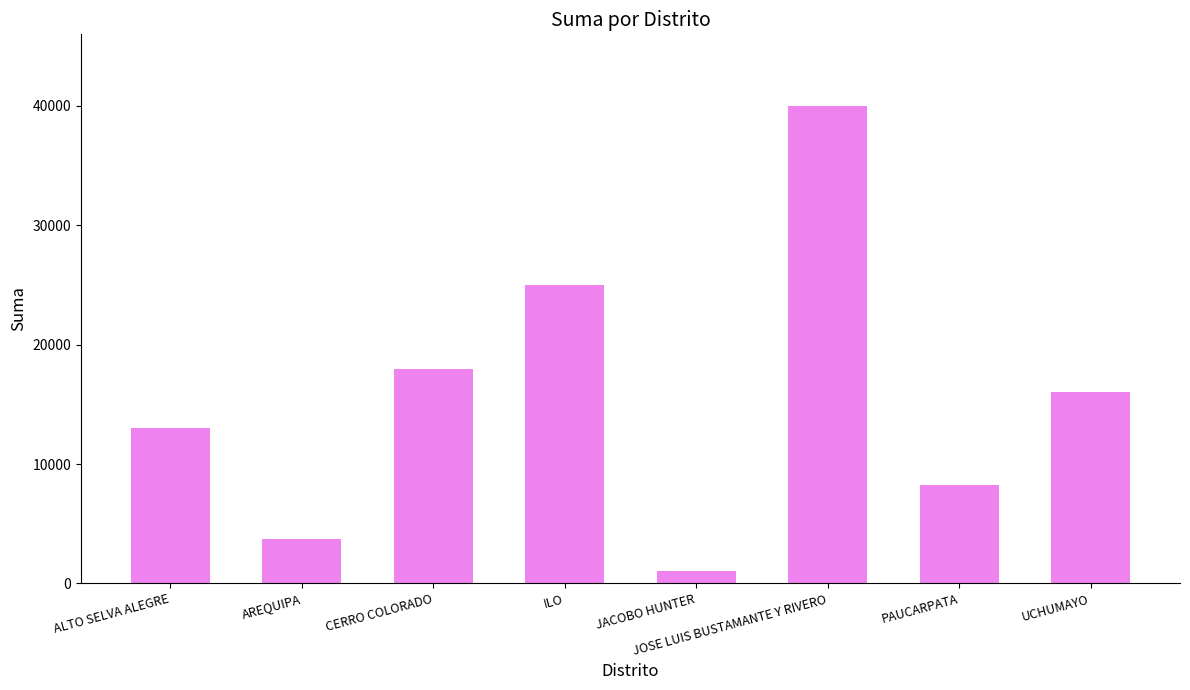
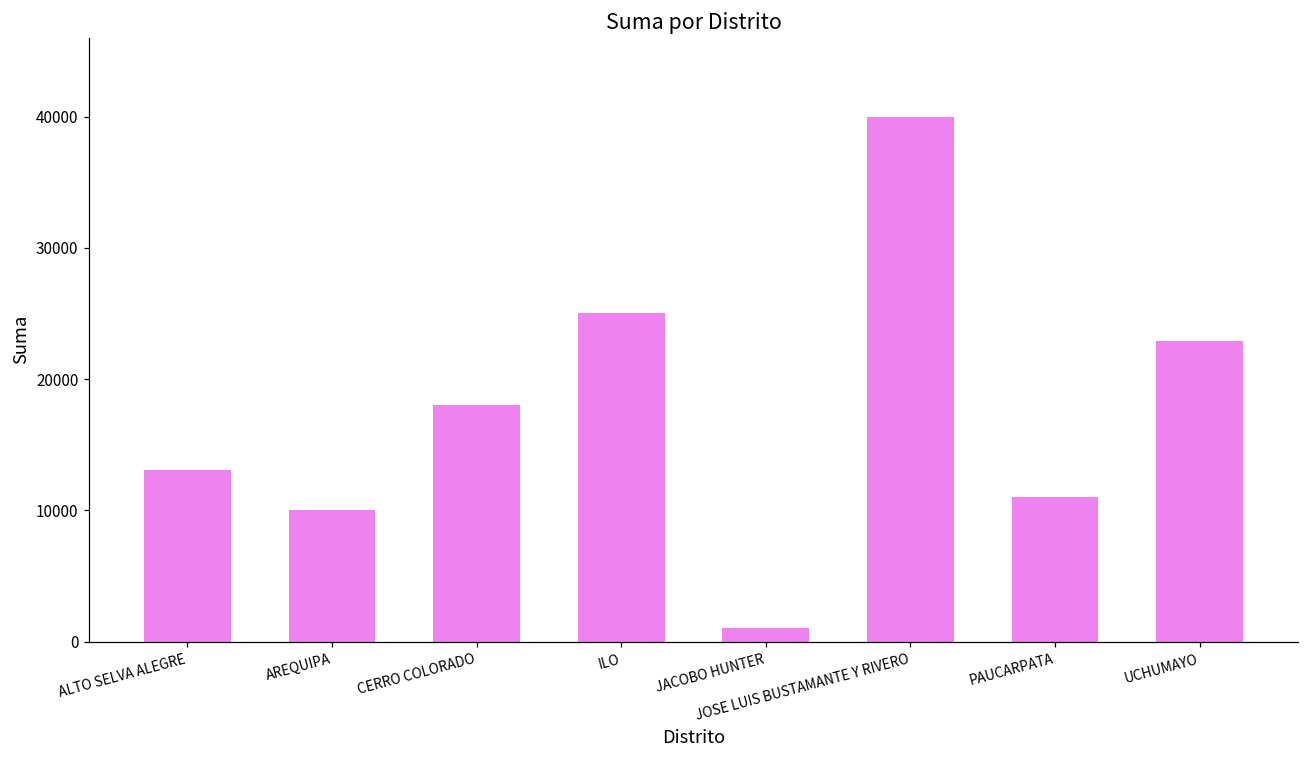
AREQUIPA: 3700 -> 10000
PAUCARPATA: 8300 -> 11000
UCHUMAYO: 16000 -> 22900
